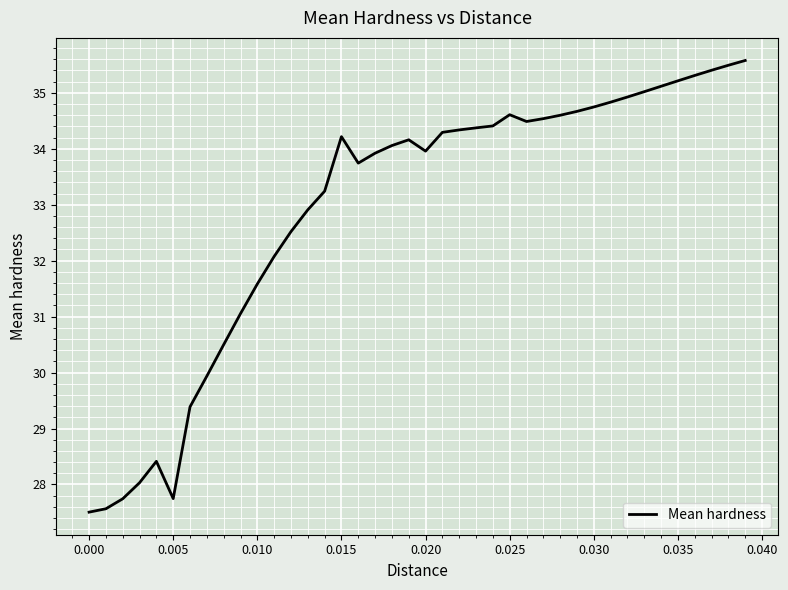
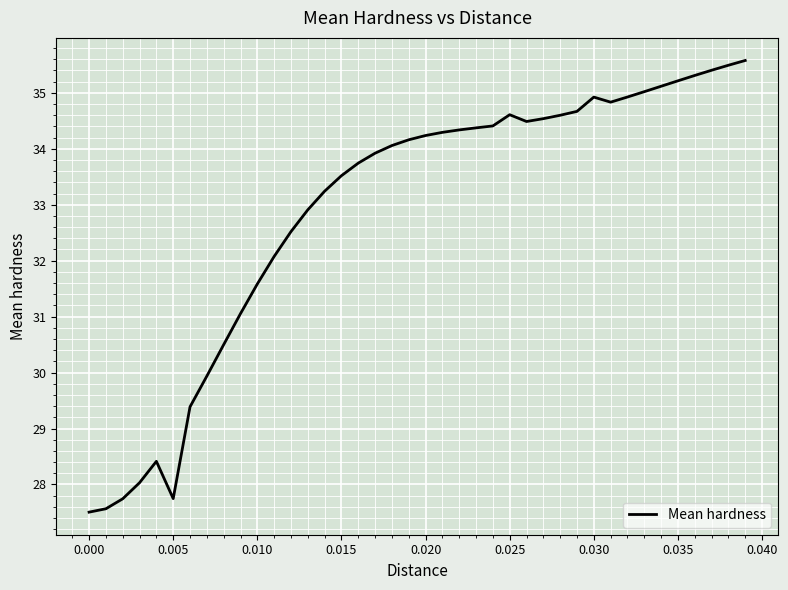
0.015: 34.2 -> 33.5
0.020: 34.0 -> 34.2
0.030: 34.7 -> 34.9
